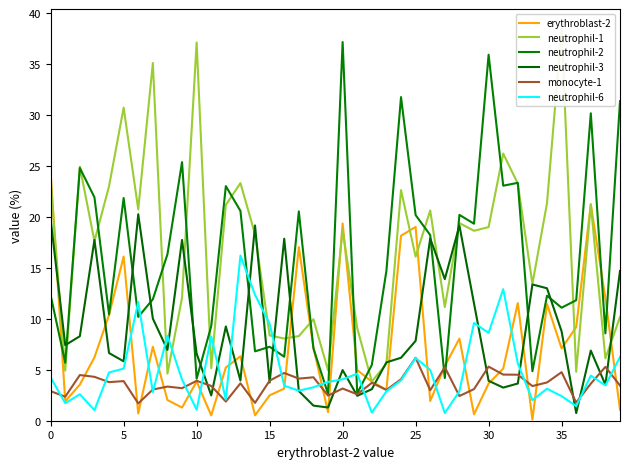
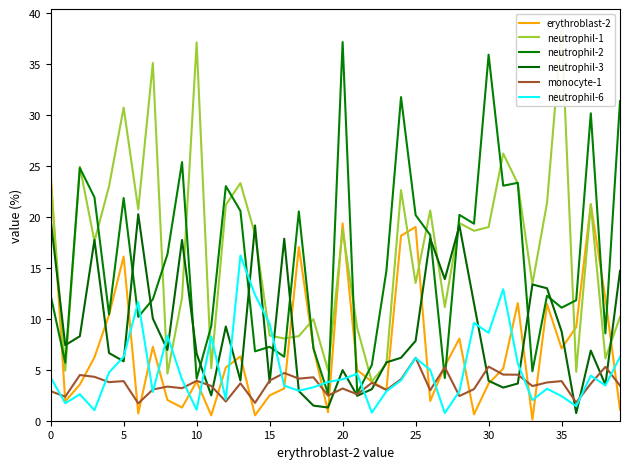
neutrophil-6, 5: 5.1 -> 6.3
neutrophil-1, 25: 16.1 -> 13.5
monocyte-1, 35: 4.8 -> 3.9
